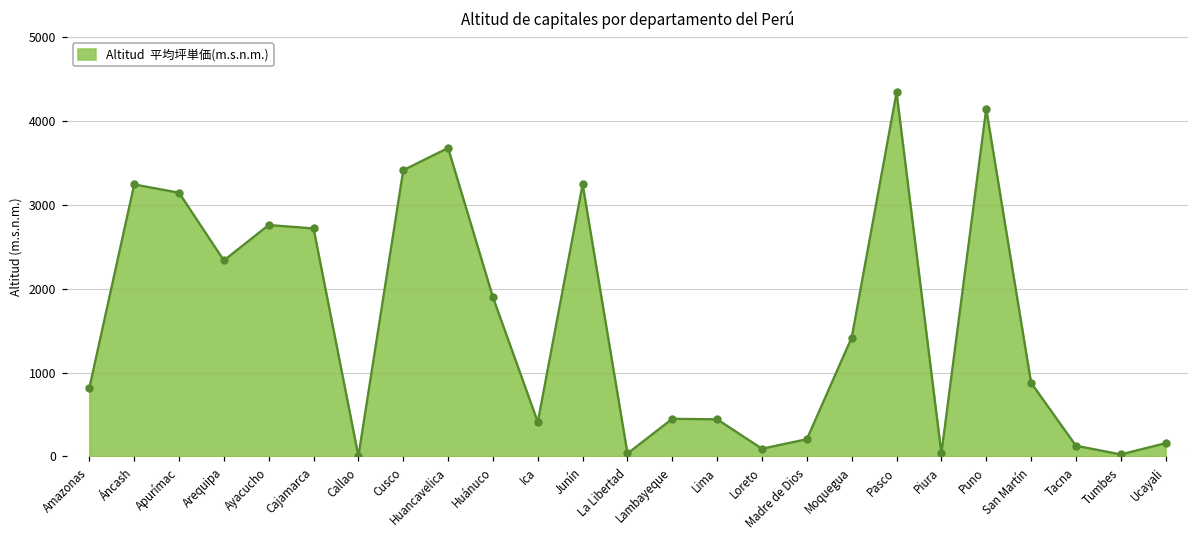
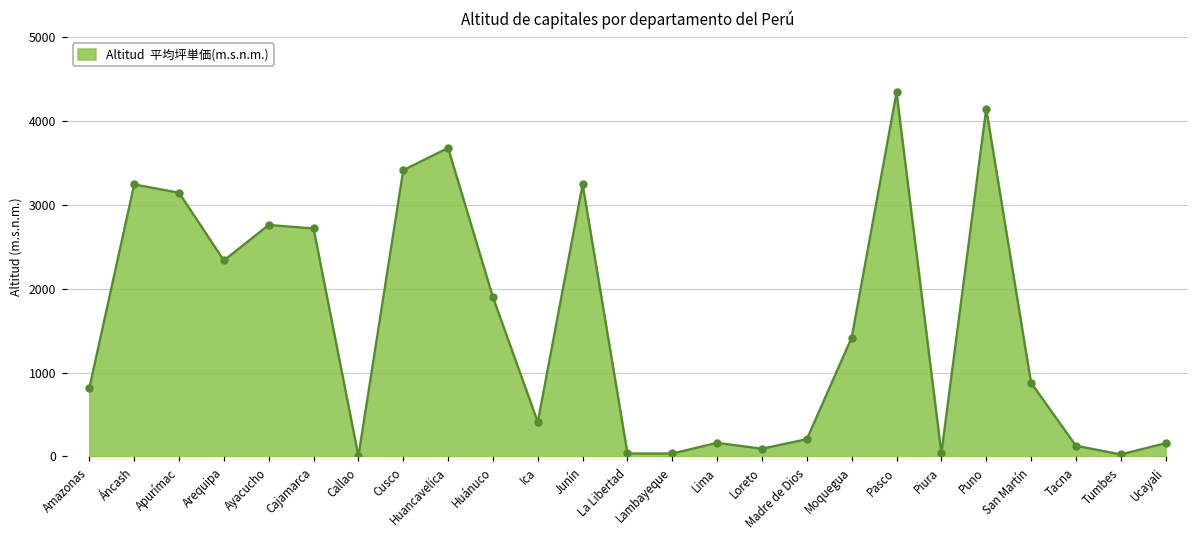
Lambayeque: 400 -> 0
Lima: 400 -> 200
